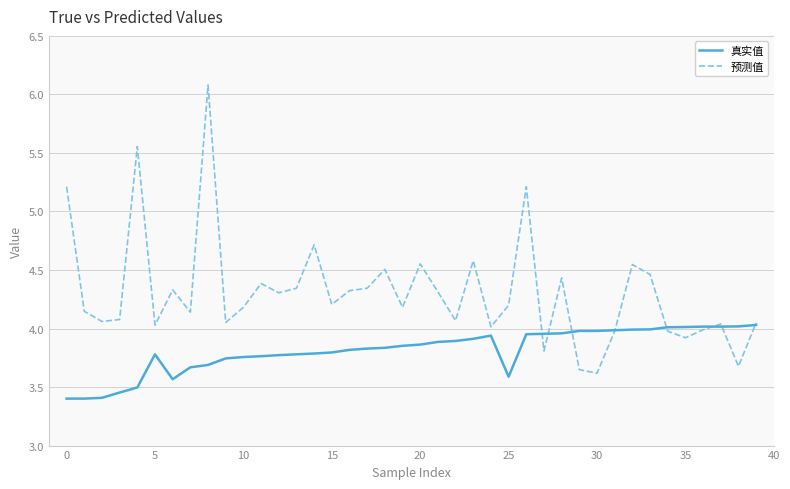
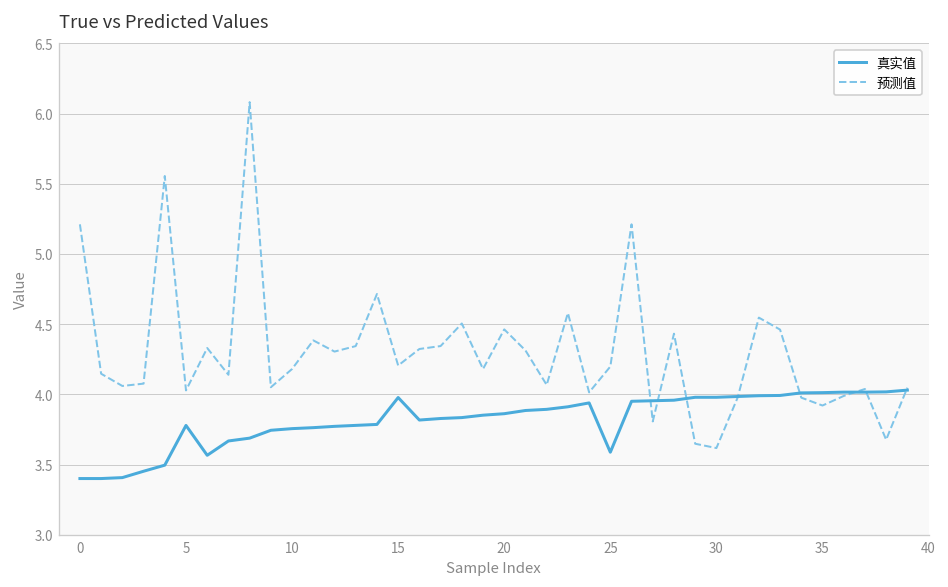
真实值, 15: 3.80 -> 3.98
预测值, 20: 4.55 -> 4.46
